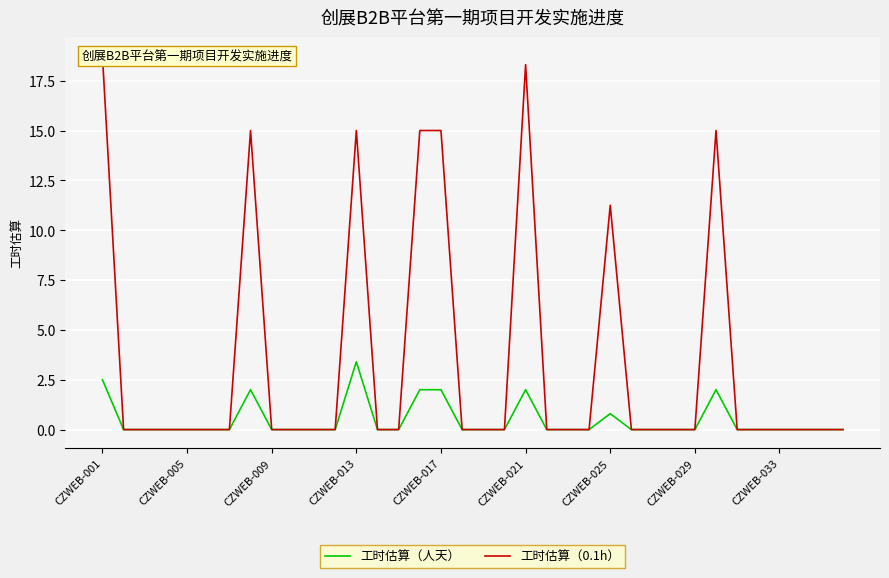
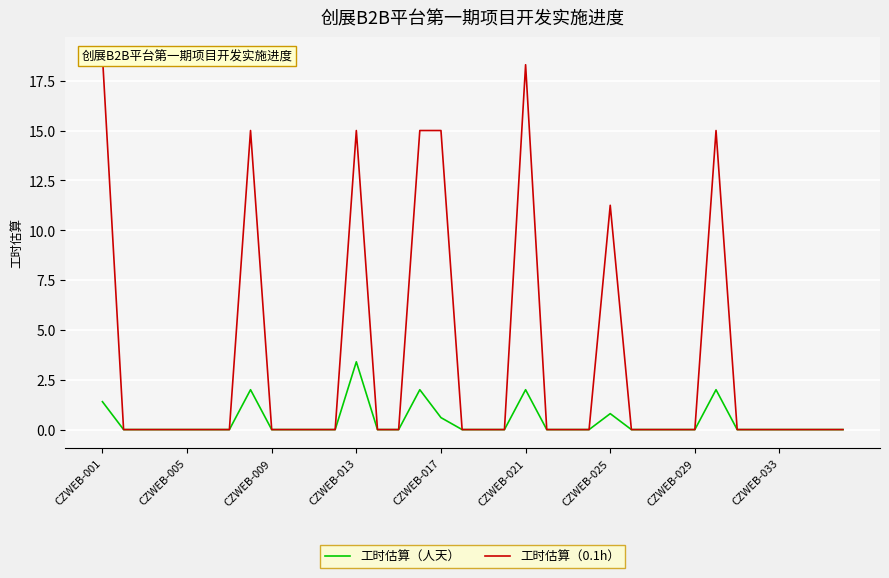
工时估算（人天）, CZWEB-001: 2.5 -> 1.4
工时估算（人天）, CZWEB-017: 2.0 -> 0.6
